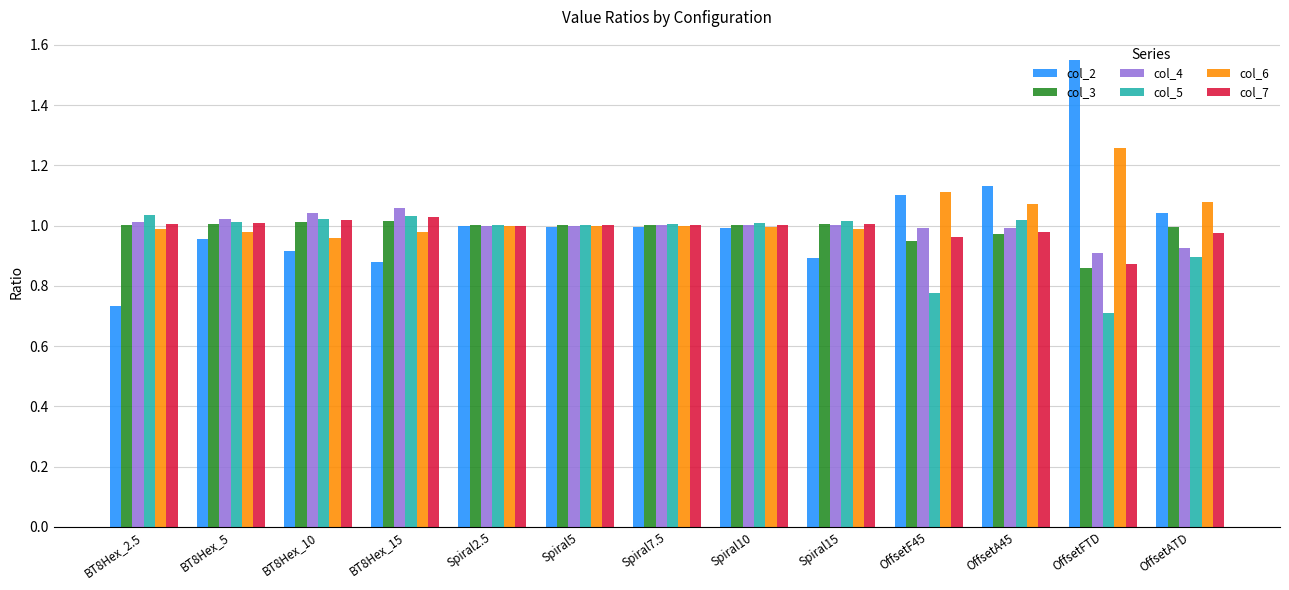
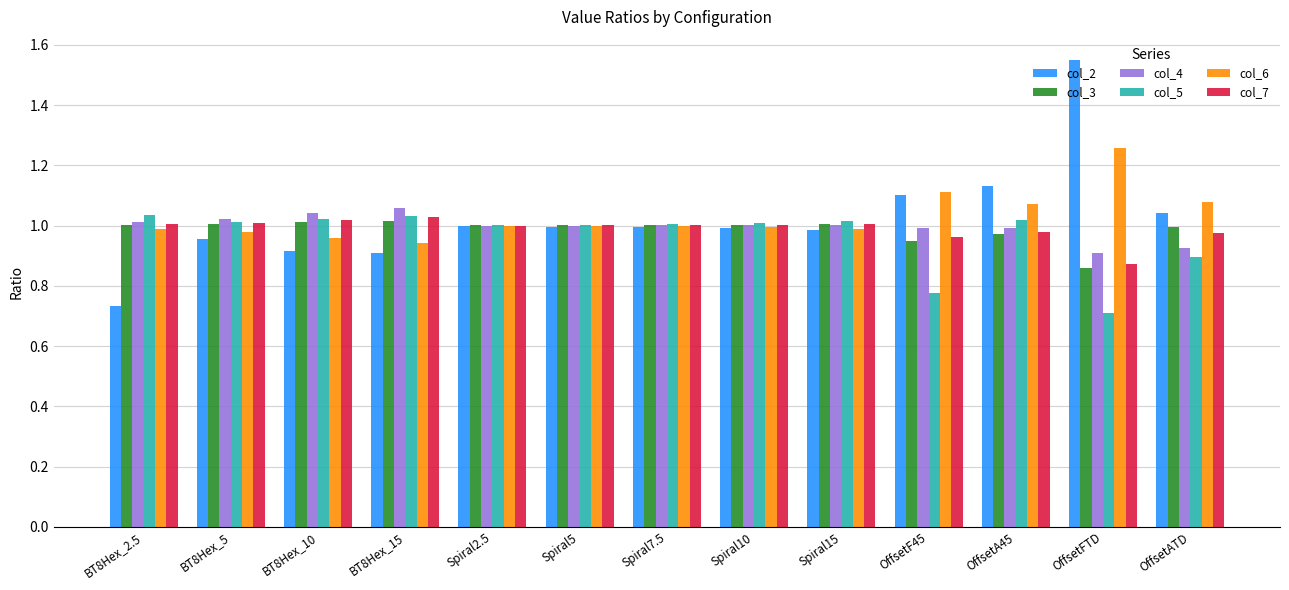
col_2, BT8Hex_15: 0.88 -> 0.91
col_6, BT8Hex_15: 0.98 -> 0.94
col_2, Spiral15: 0.89 -> 0.98
